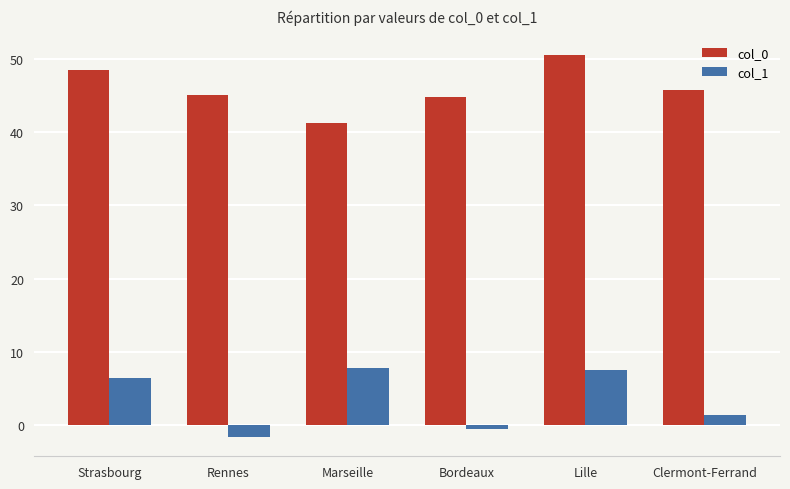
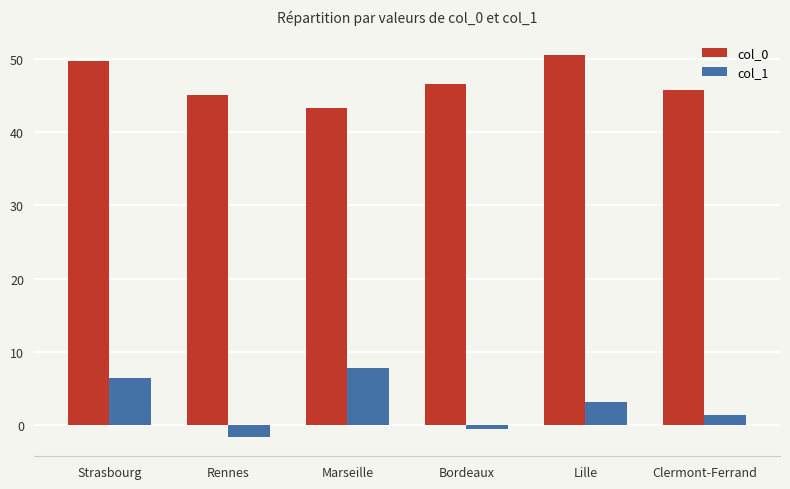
col_0, Strasbourg: 49 -> 50
col_0, Marseille: 41 -> 43
col_0, Bordeaux: 45 -> 47
col_1, Lille: 8 -> 3
